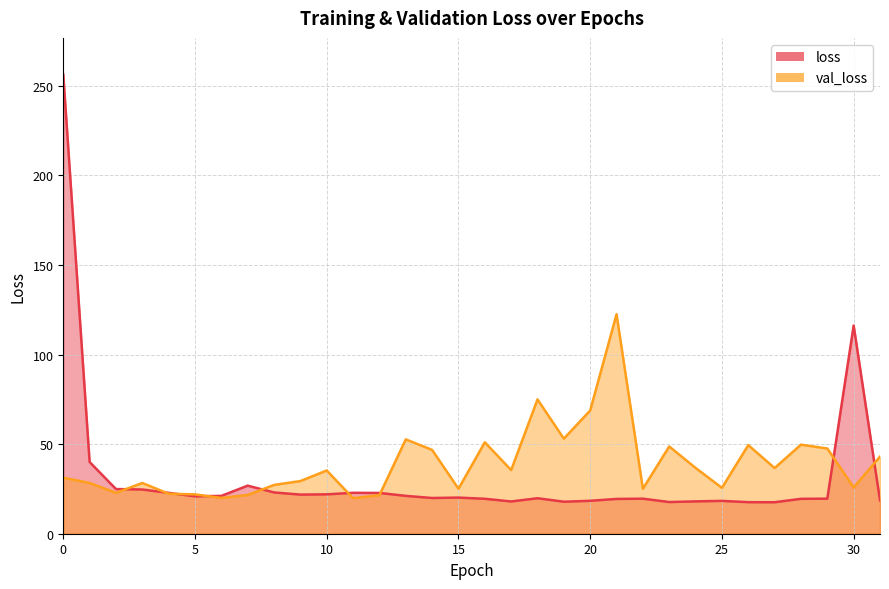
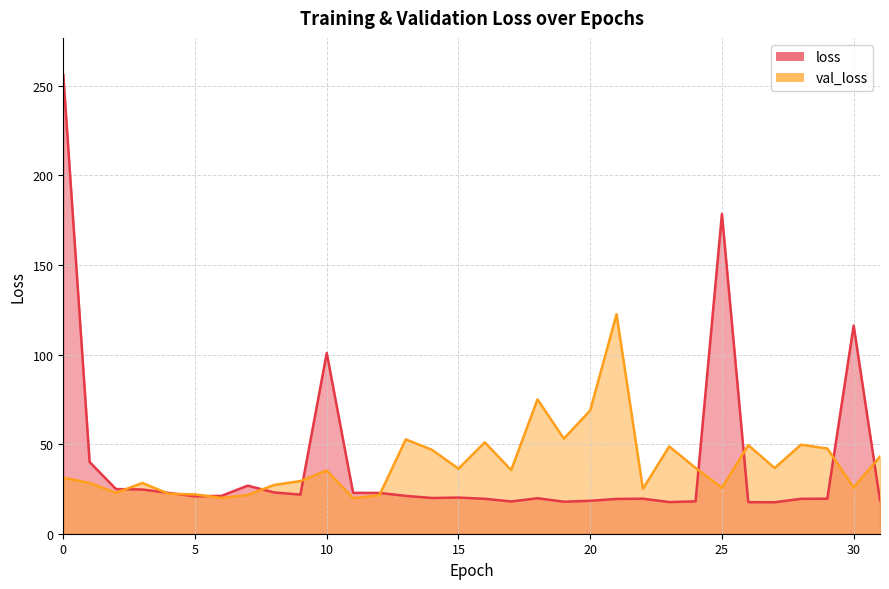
loss, 10: 22 -> 101
val_loss, 15: 25 -> 36
loss, 25: 18 -> 179
